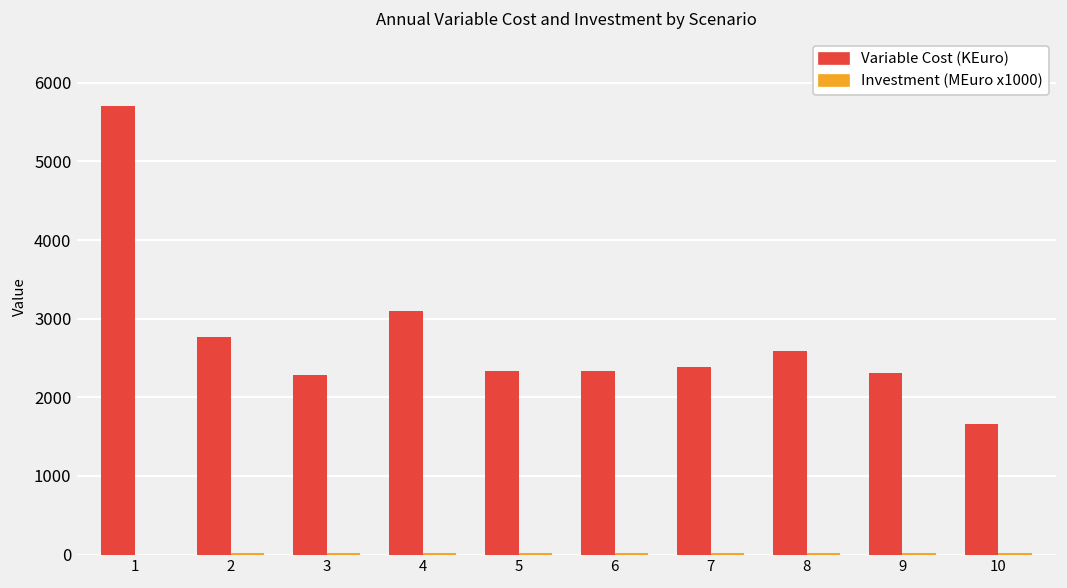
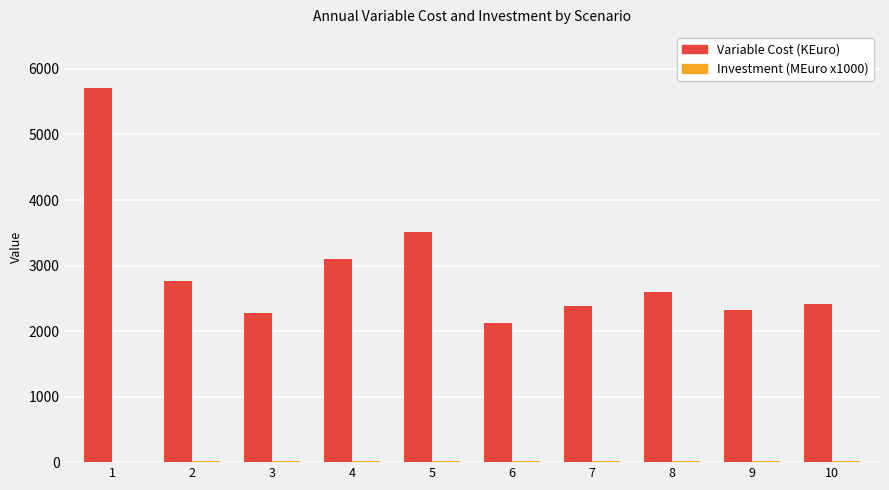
Variable Cost (KEuro), 5: 2300 -> 3500
Variable Cost (KEuro), 6: 2300 -> 2100
Variable Cost (KEuro), 10: 1700 -> 2400
